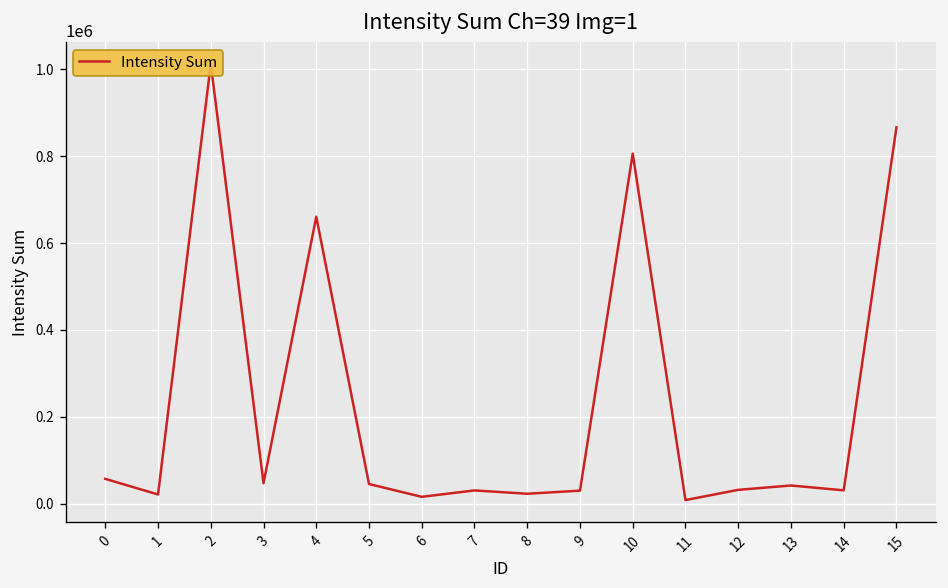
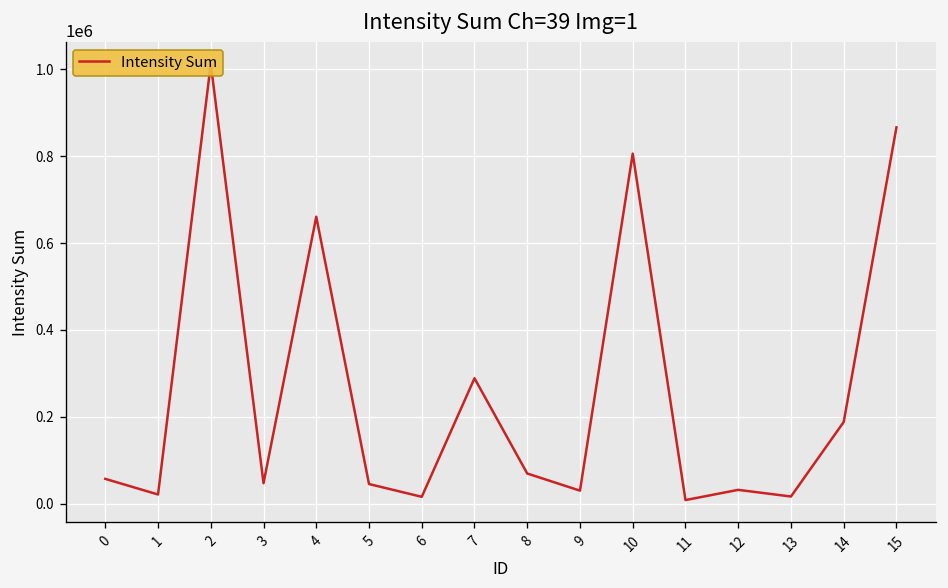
7: 30000 -> 290000
8: 20000 -> 70000
13: 40000 -> 20000
14: 30000 -> 190000
